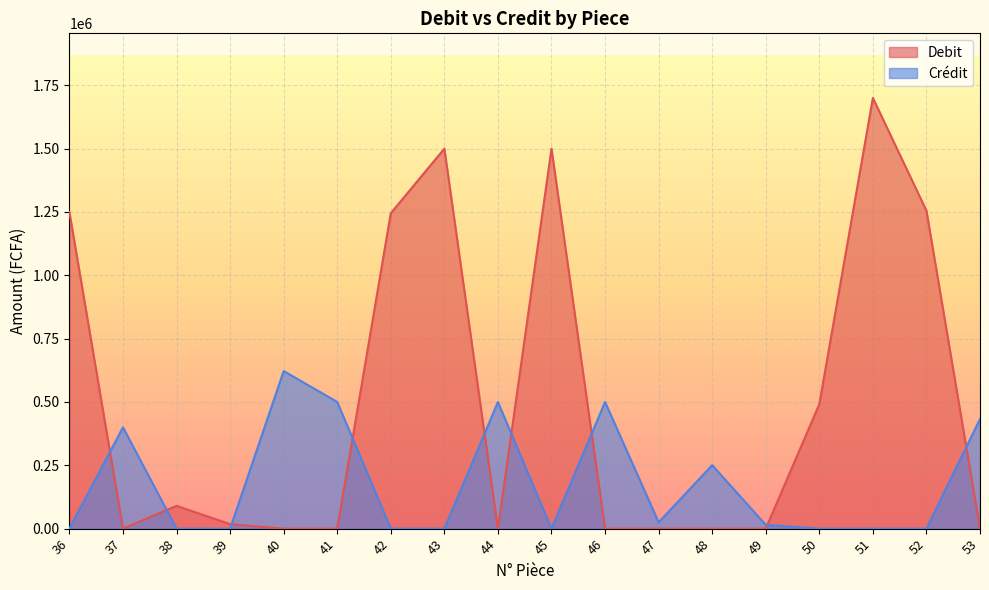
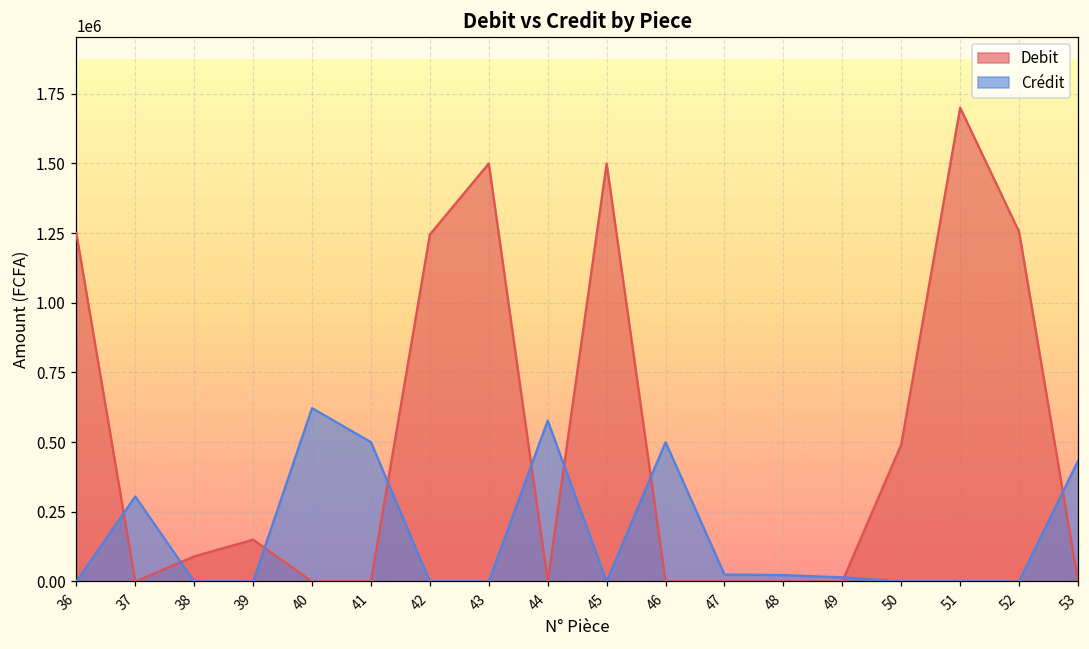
Crédit, 37: 400000 -> 310000
Debit, 39: 20000 -> 150000
Crédit, 44: 500000 -> 580000
Crédit, 48: 250000 -> 20000
